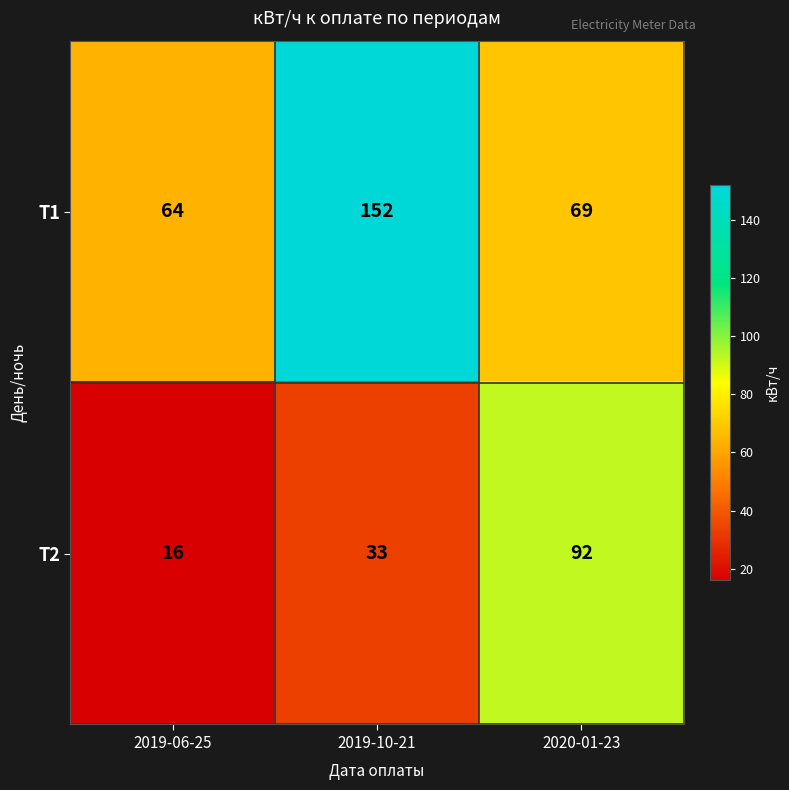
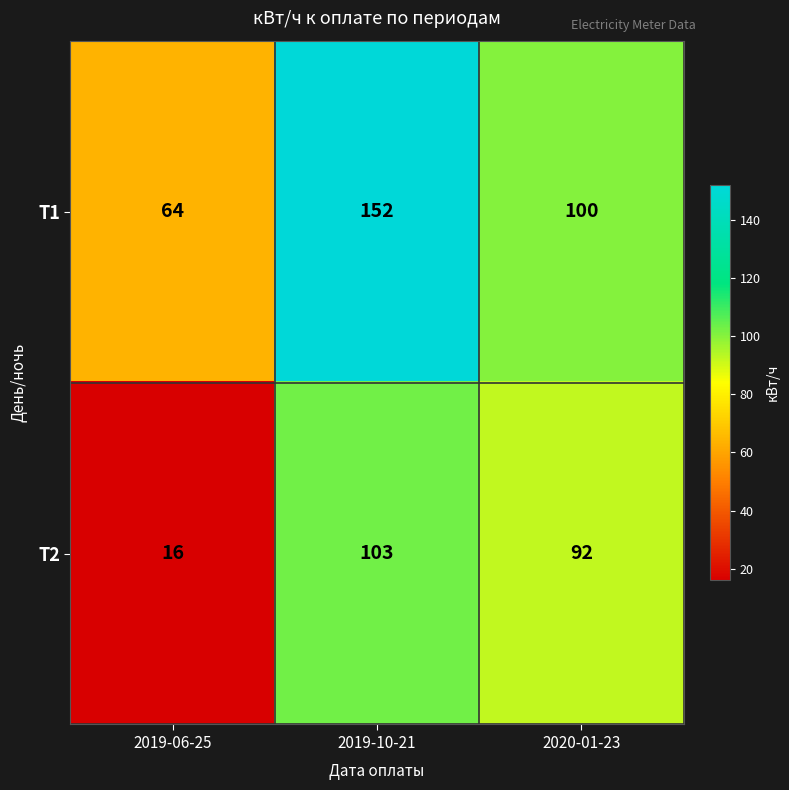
Т1, 2020-01-23: 69 -> 100
Т2, 2019-10-21: 33 -> 103
